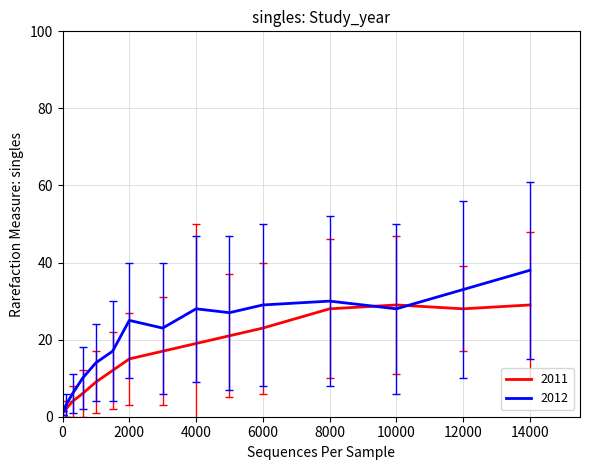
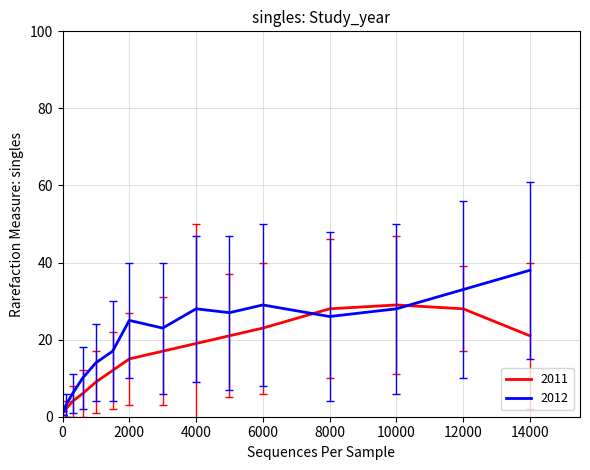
2012, 8000: 30 -> 26
2011, 14000: 29 -> 21
